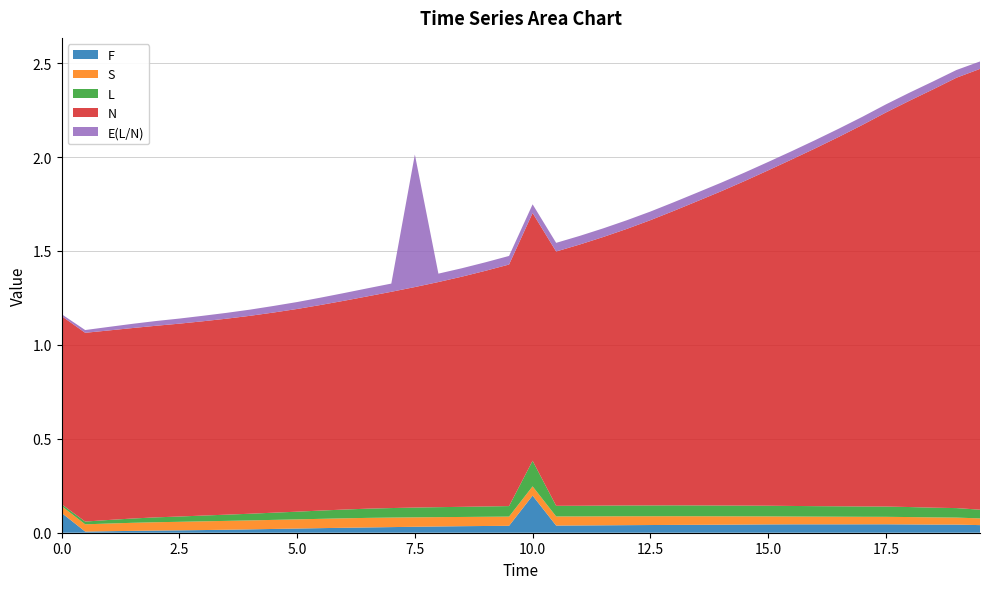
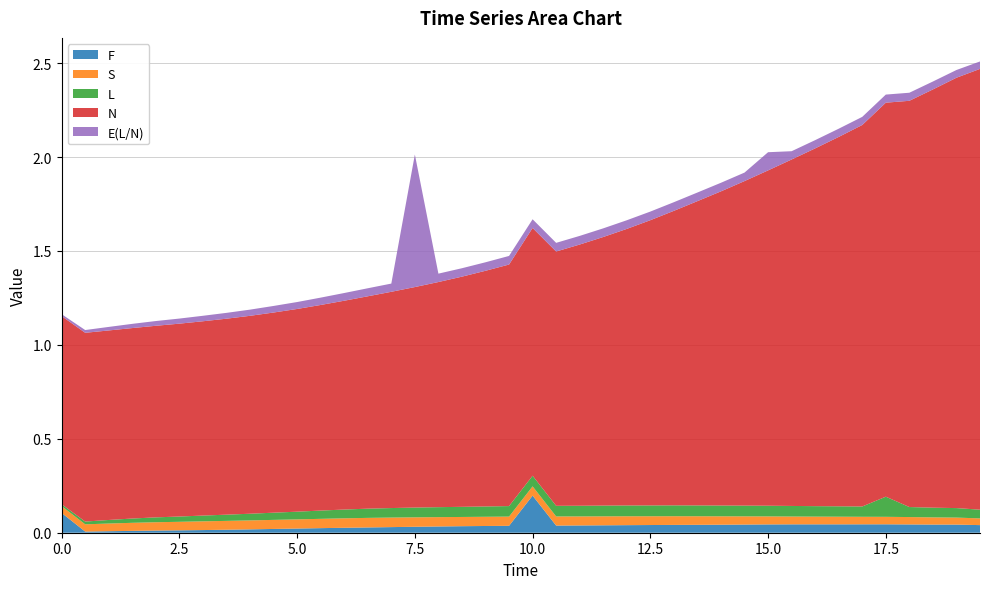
L, 10.0: 0.14 -> 0.06
E(L/N), 15.0: 0.04 -> 0.10
L, 17.5: 0.05 -> 0.11
